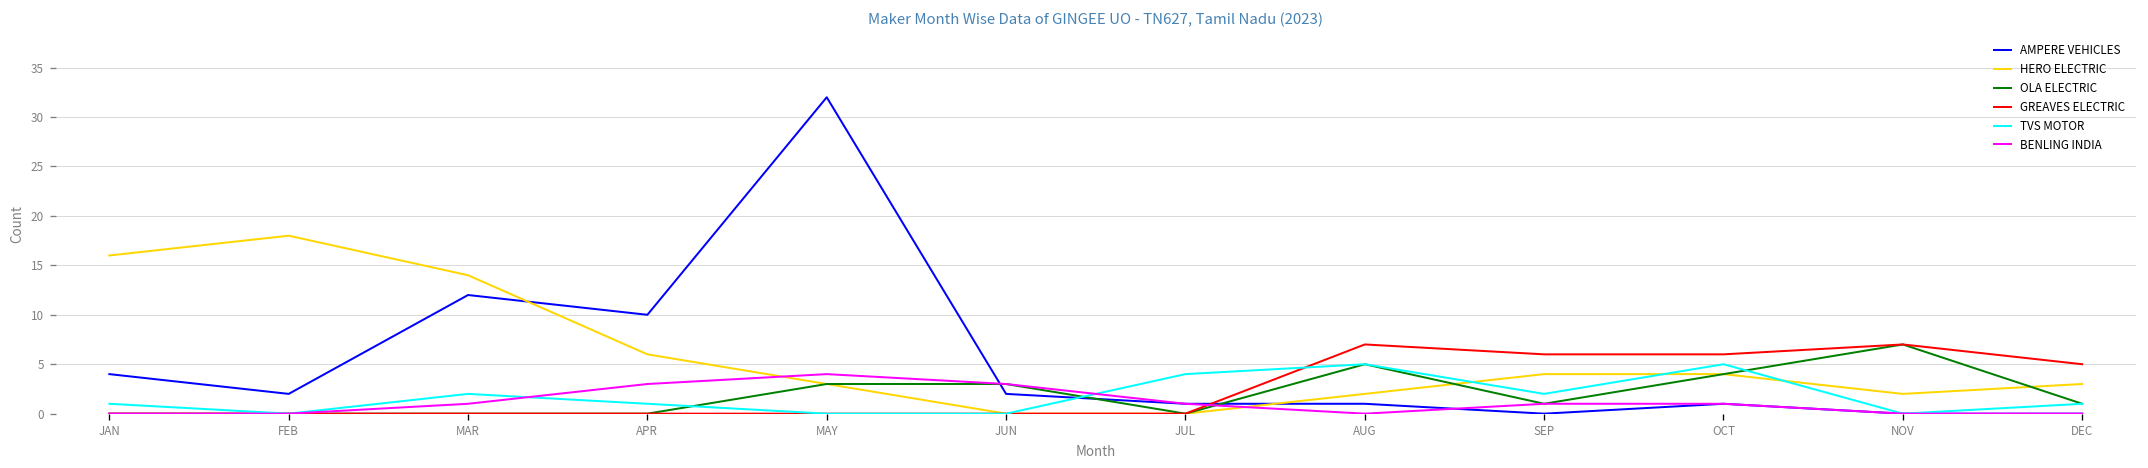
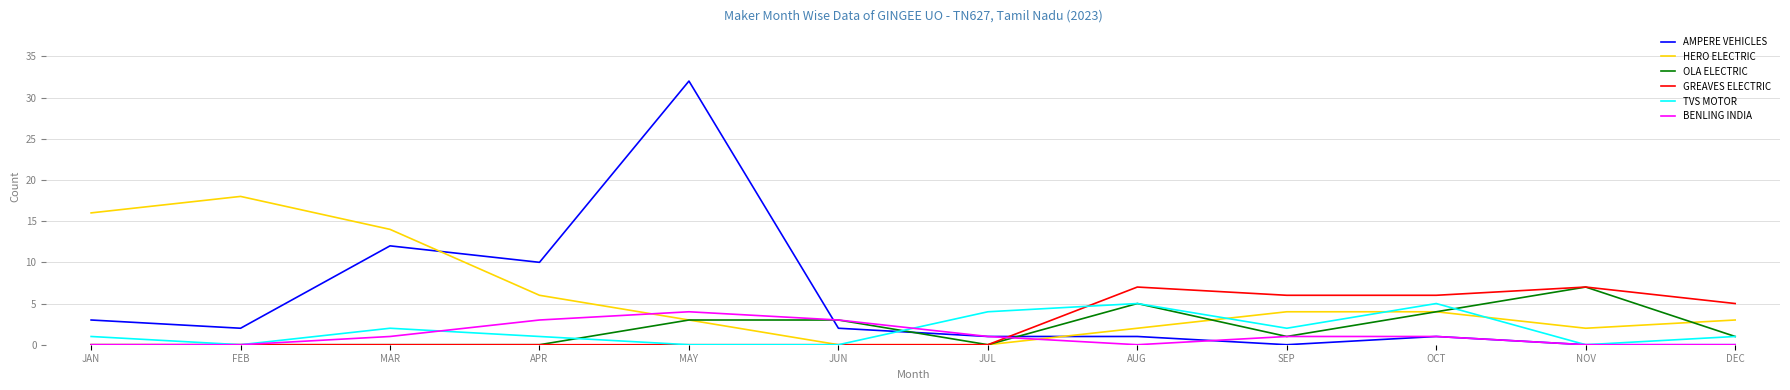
AMPERE VEHICLES, JAN: 4 -> 3
